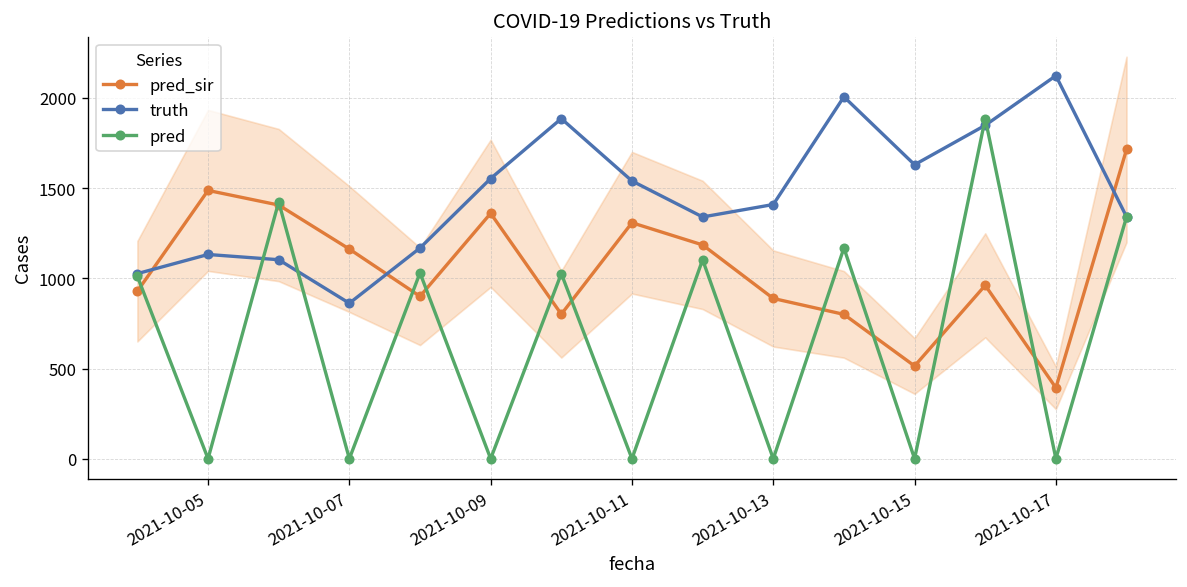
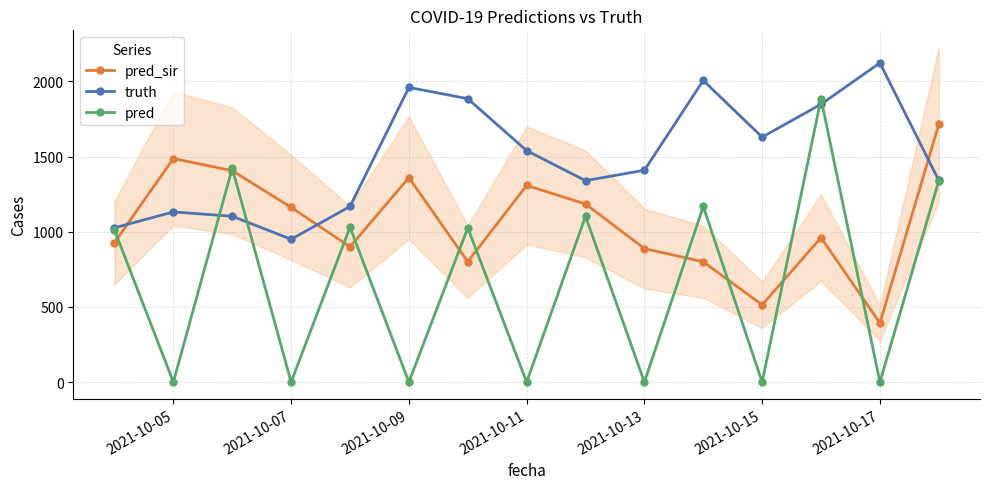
truth, 2021-10-07: 860 -> 950
truth, 2021-10-09: 1550 -> 1960
